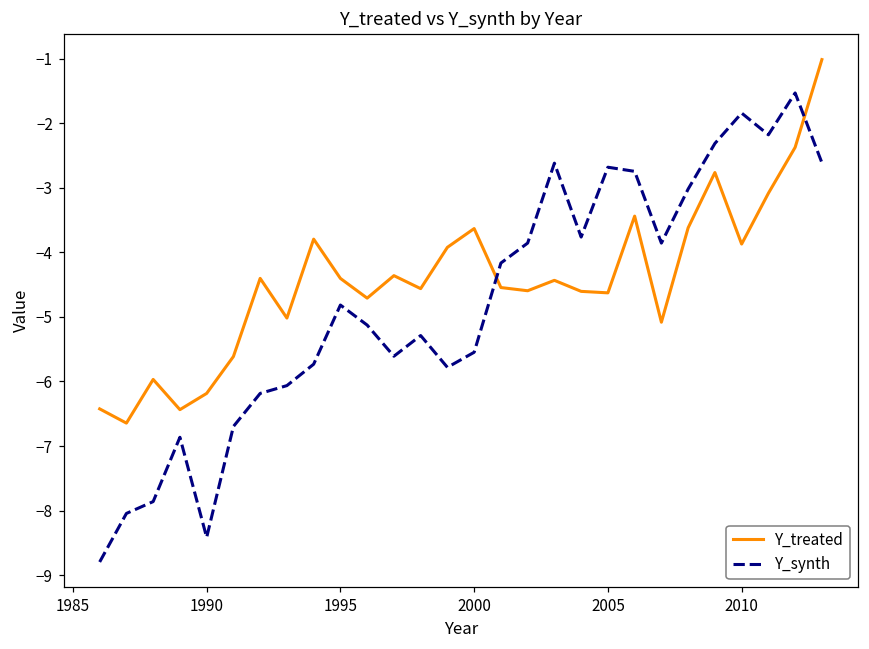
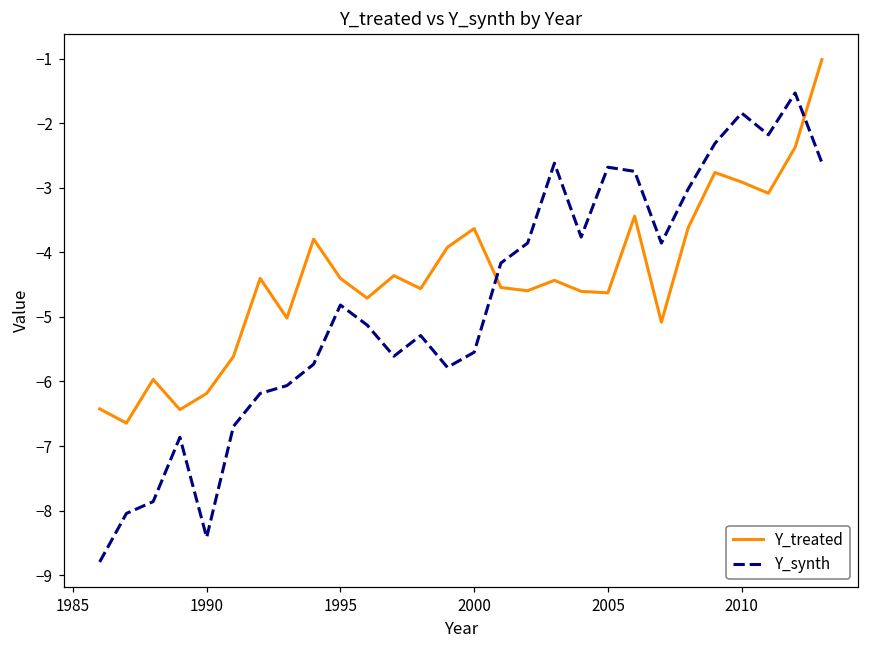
Y_treated, 2010: -3.9 -> -2.9
